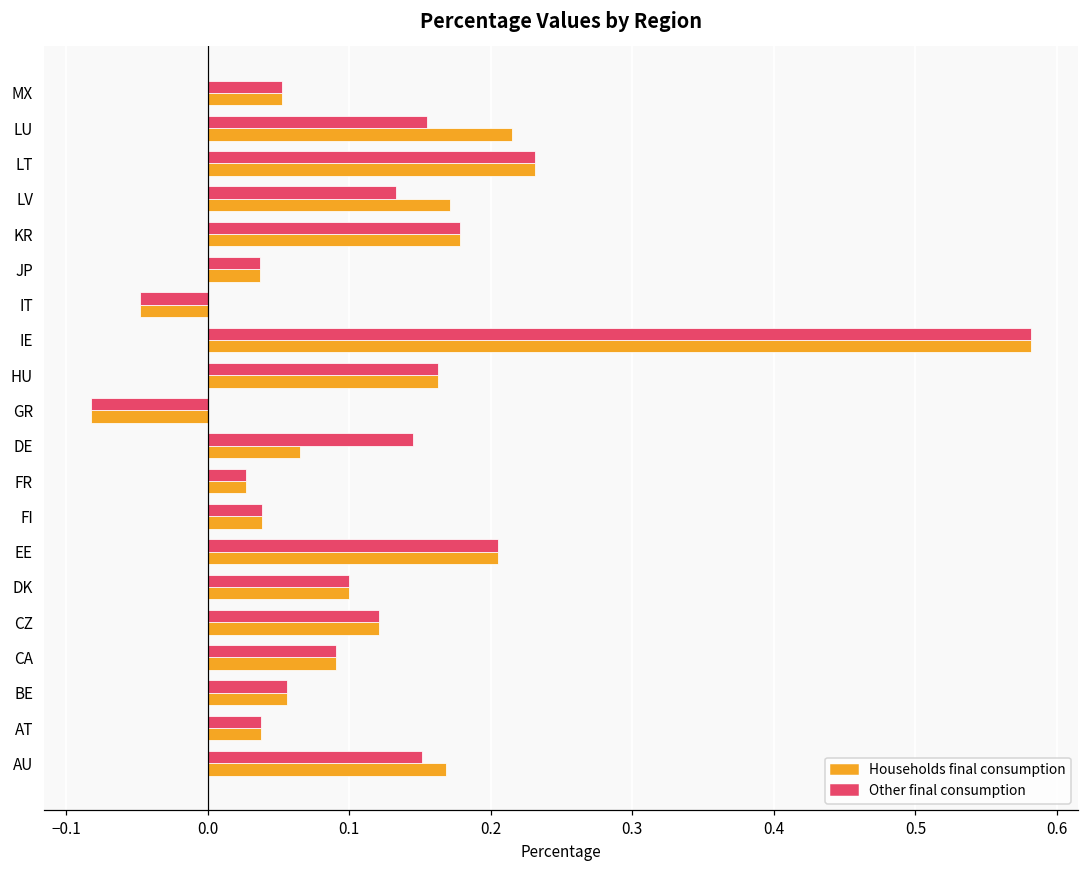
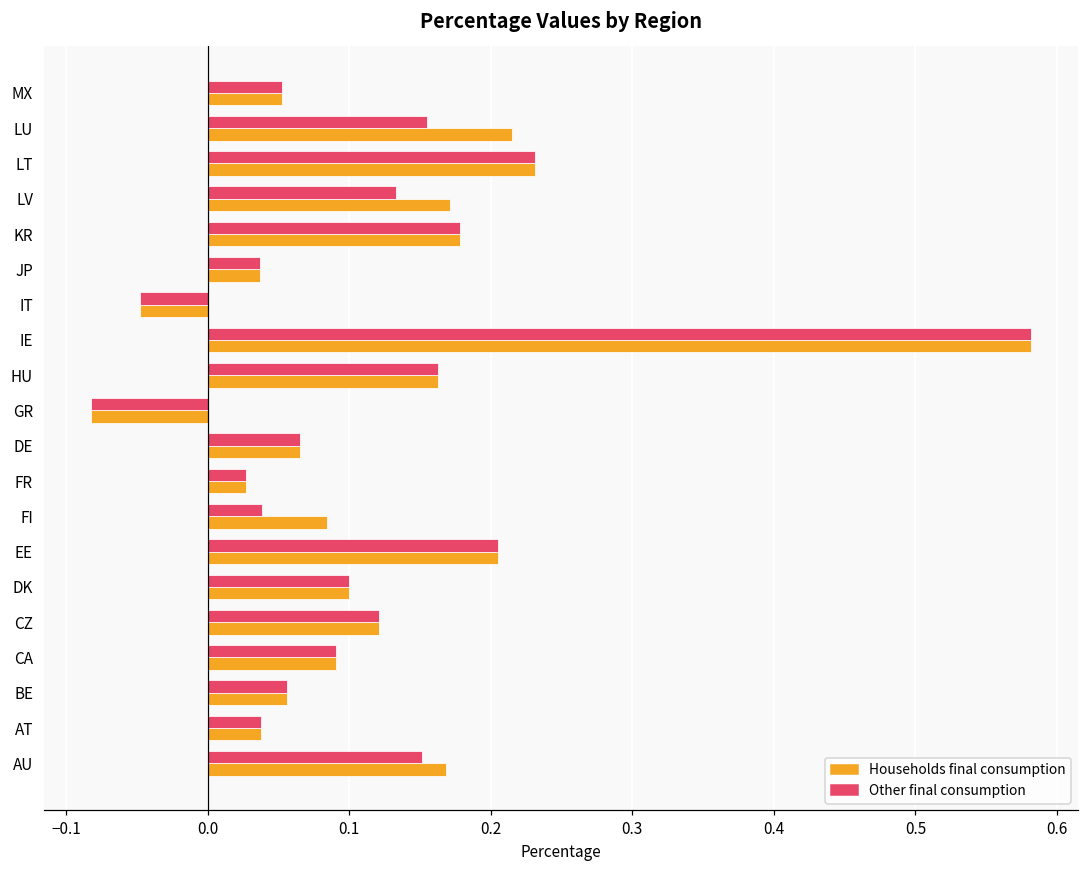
Other final consumption, DE: 0.145 -> 0.065
Households final consumption, FI: 0.038 -> 0.084
